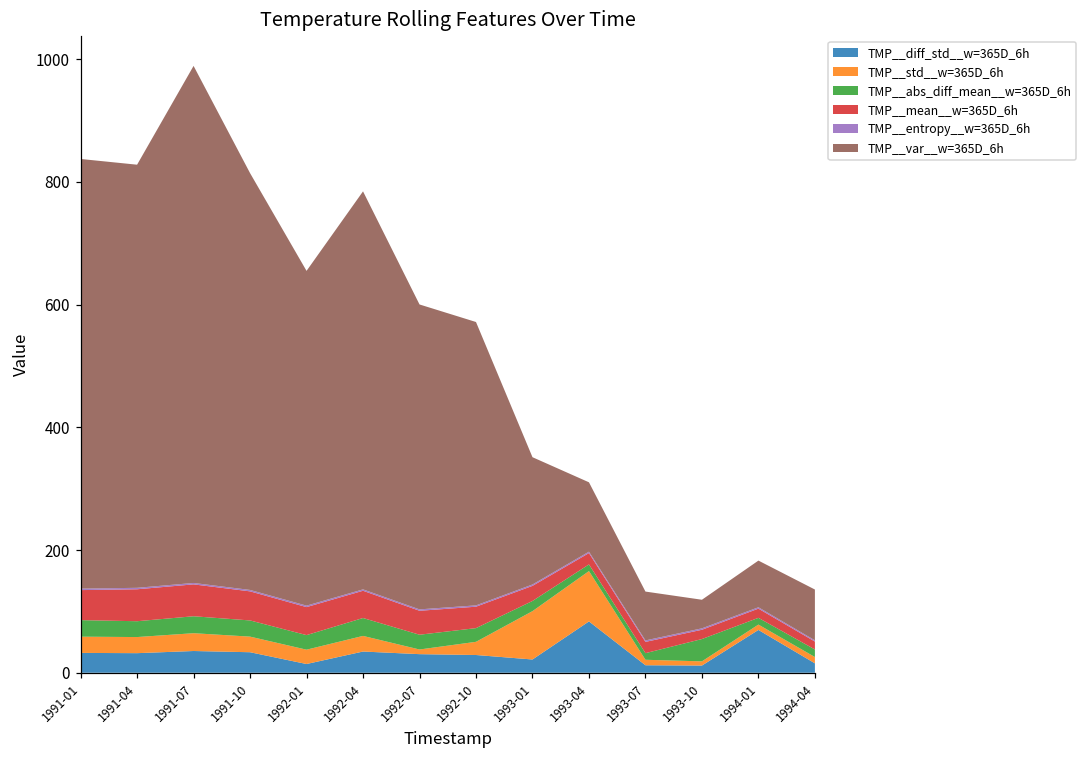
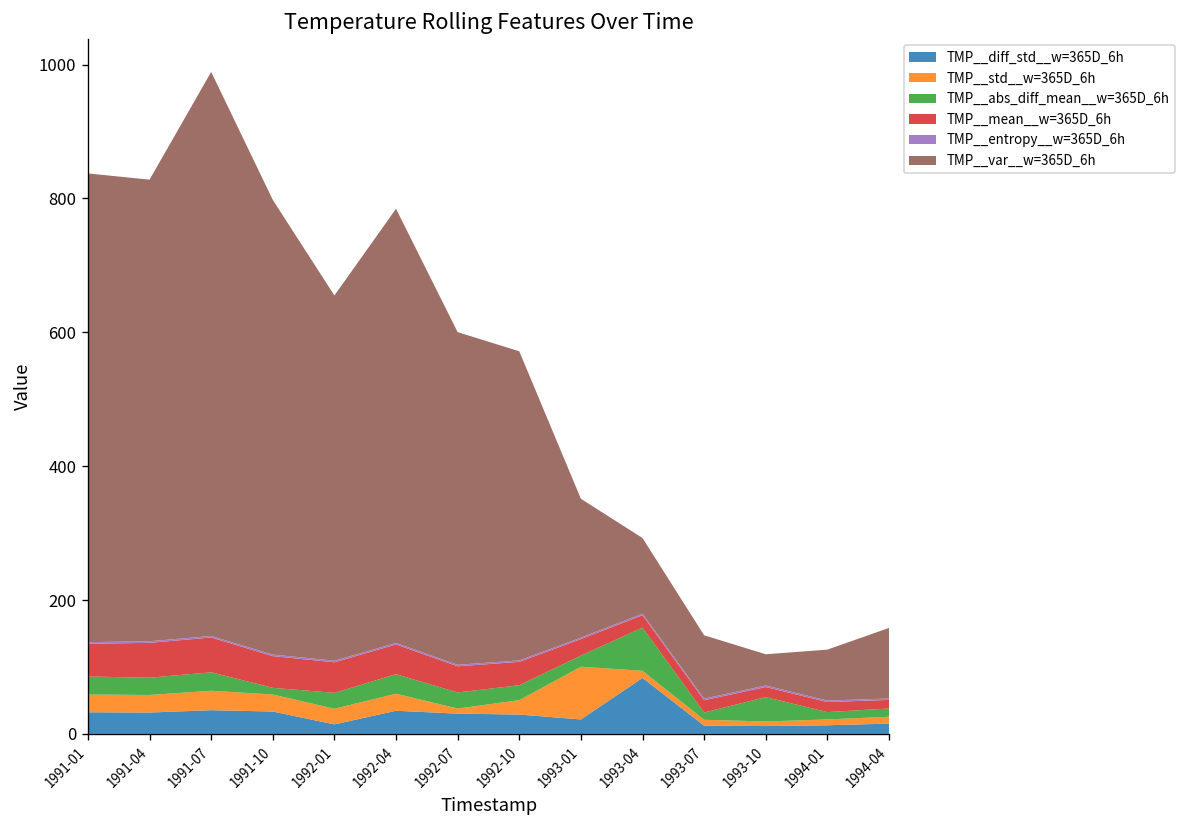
TMP__abs_diff_mean__w=365D_6h, 1991-10: 30 -> 10
TMP__std__w=365D_6h, 1993-04: 80 -> 10
TMP__abs_diff_mean__w=365D_6h, 1993-04: 10 -> 60
TMP__var__w=365D_6h, 1993-07: 80 -> 90
TMP__diff_std__w=365D_6h, 1994-01: 70 -> 10
TMP__var__w=365D_6h, 1994-04: 80 -> 110
